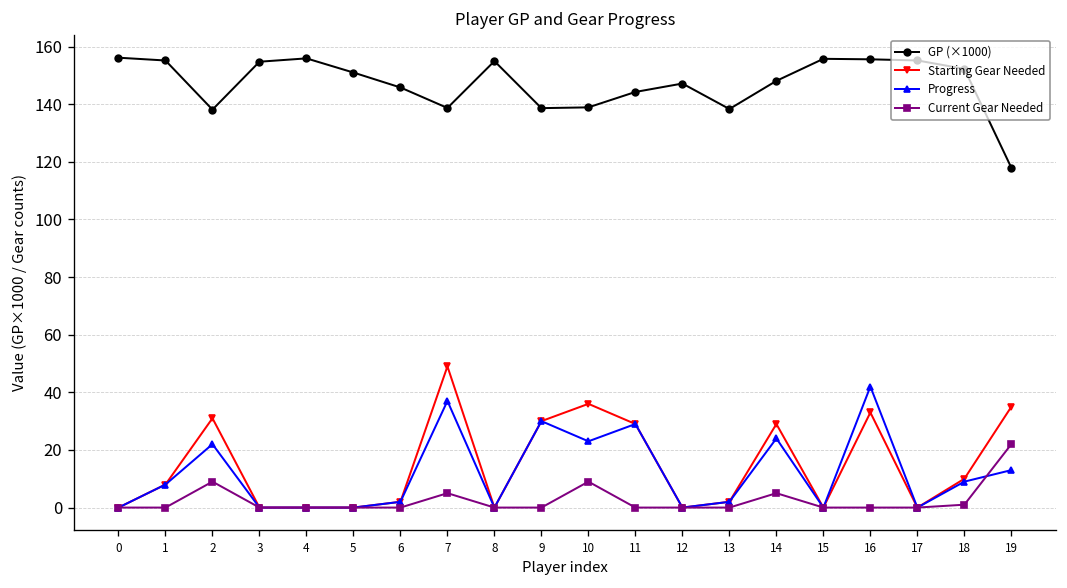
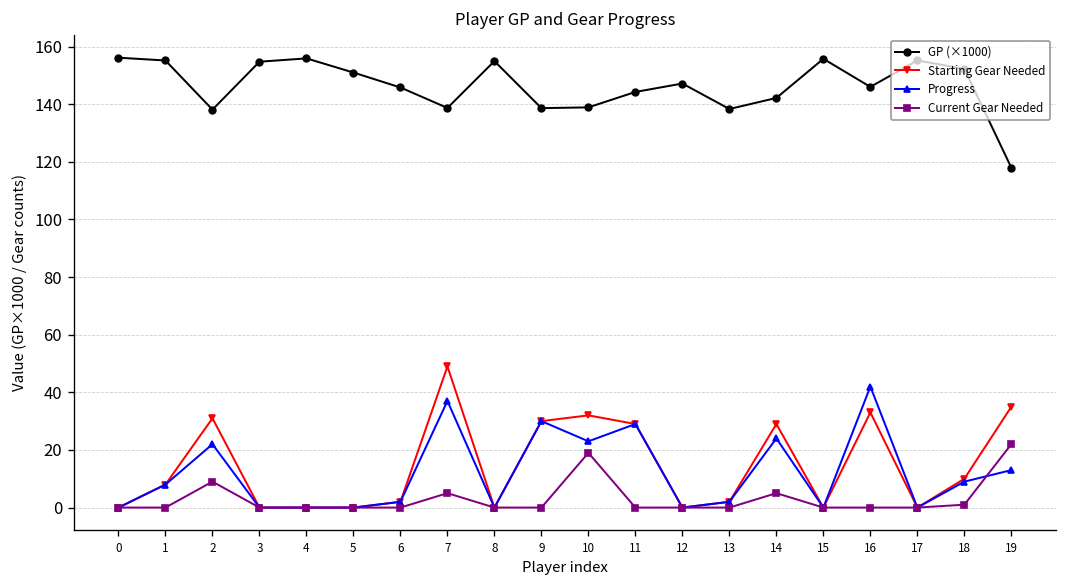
Starting Gear Needed, 10: 36 -> 32
Current Gear Needed, 10: 9 -> 19
GP (×1000), 14: 148 -> 142
GP (×1000), 16: 156 -> 146
